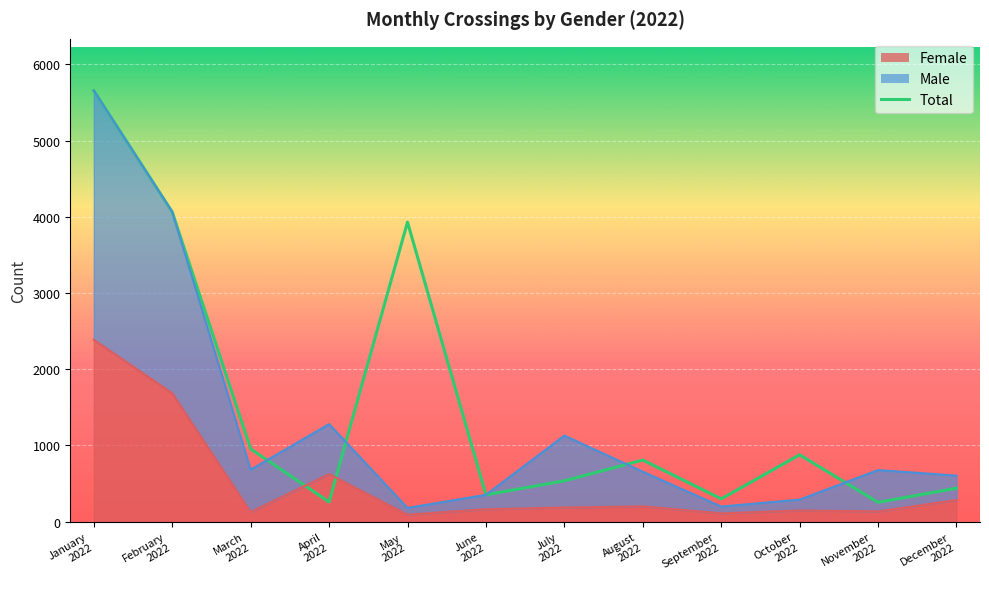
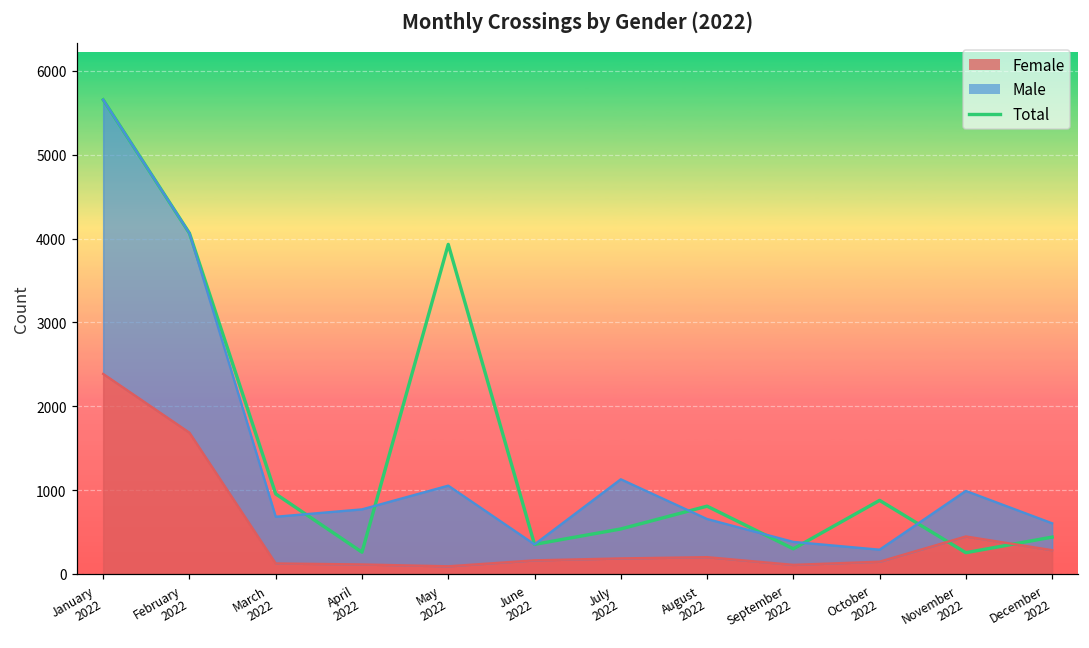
Female, April 2022: 600 -> 100
Male, May 2022: 100 -> 1000
Male, September 2022: 100 -> 300
Female, November 2022: 100 -> 400
